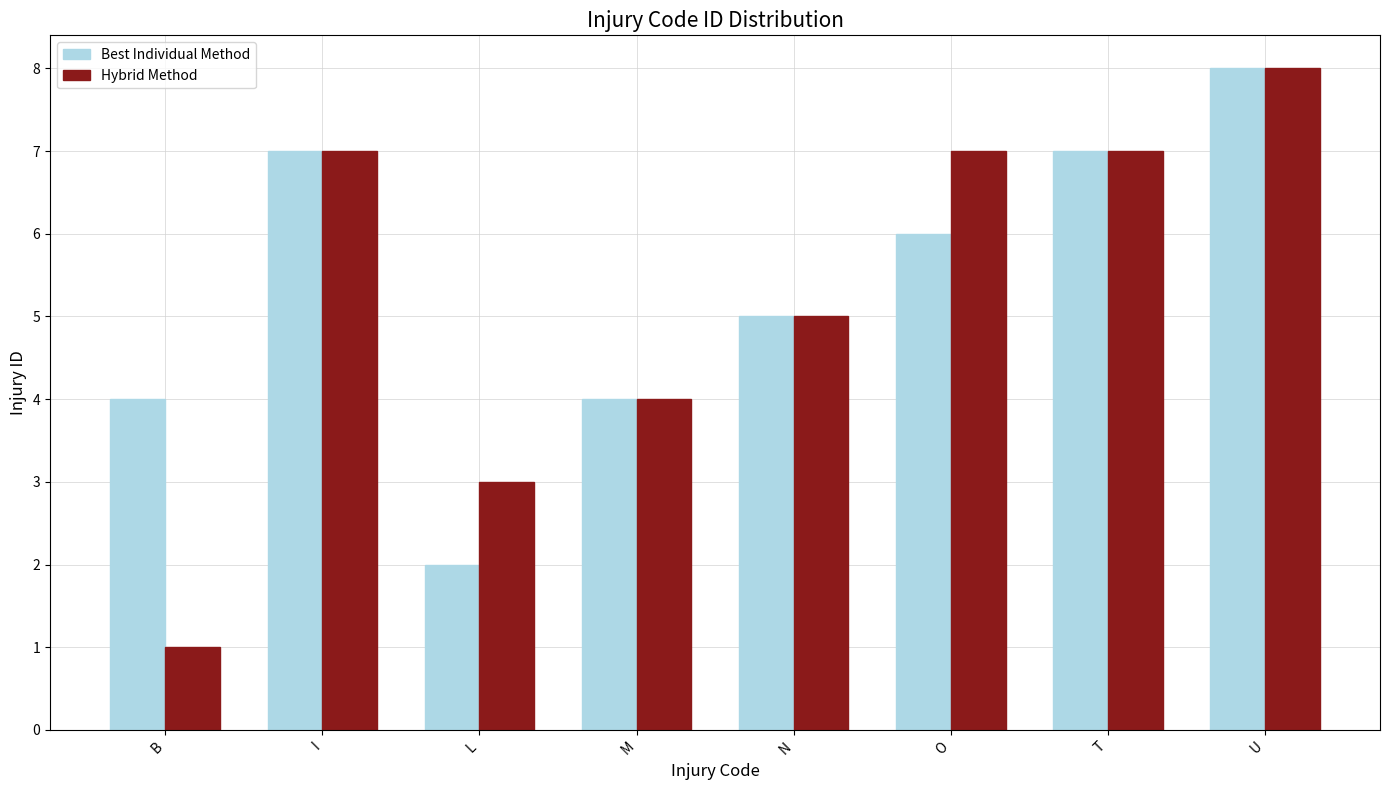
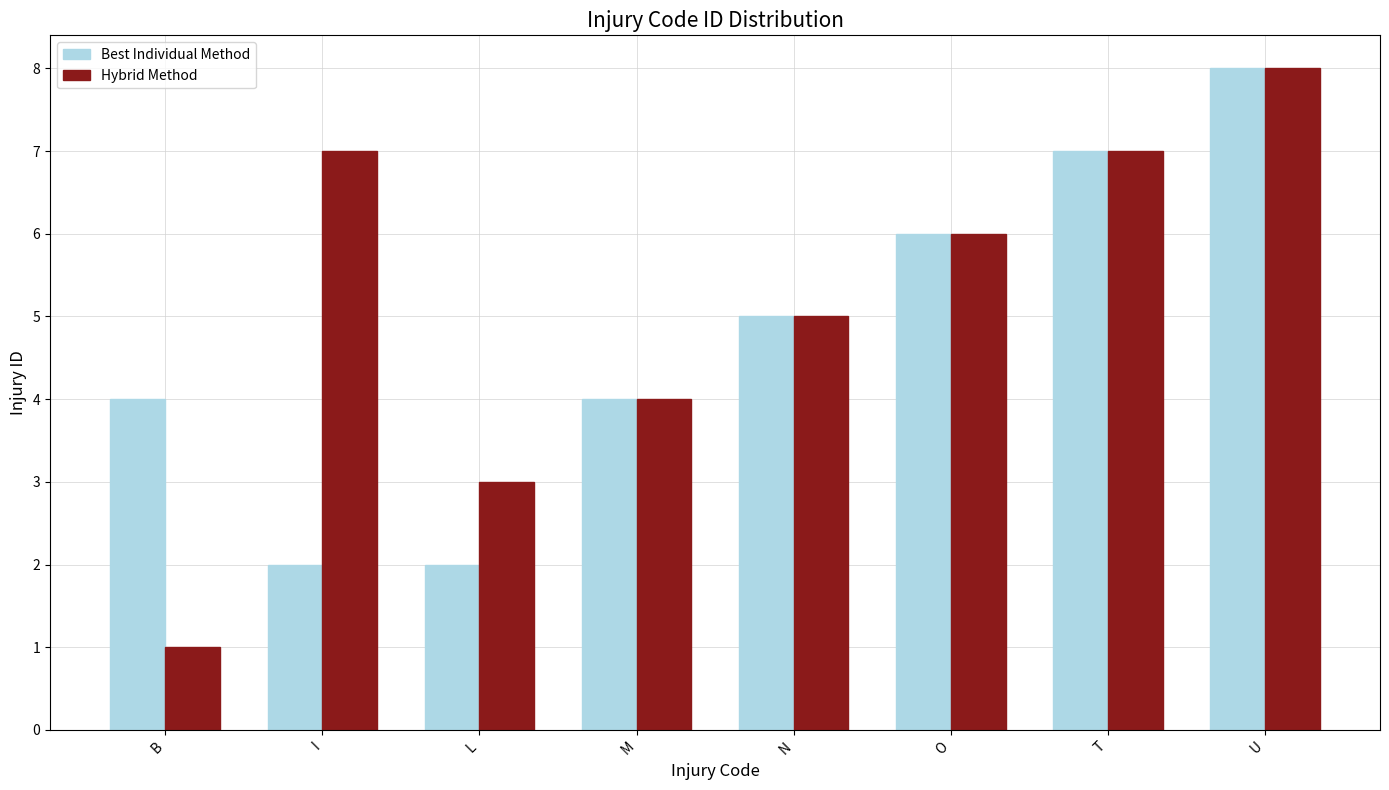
Best Individual Method, I: 7 -> 2
Hybrid Method, O: 7 -> 6
